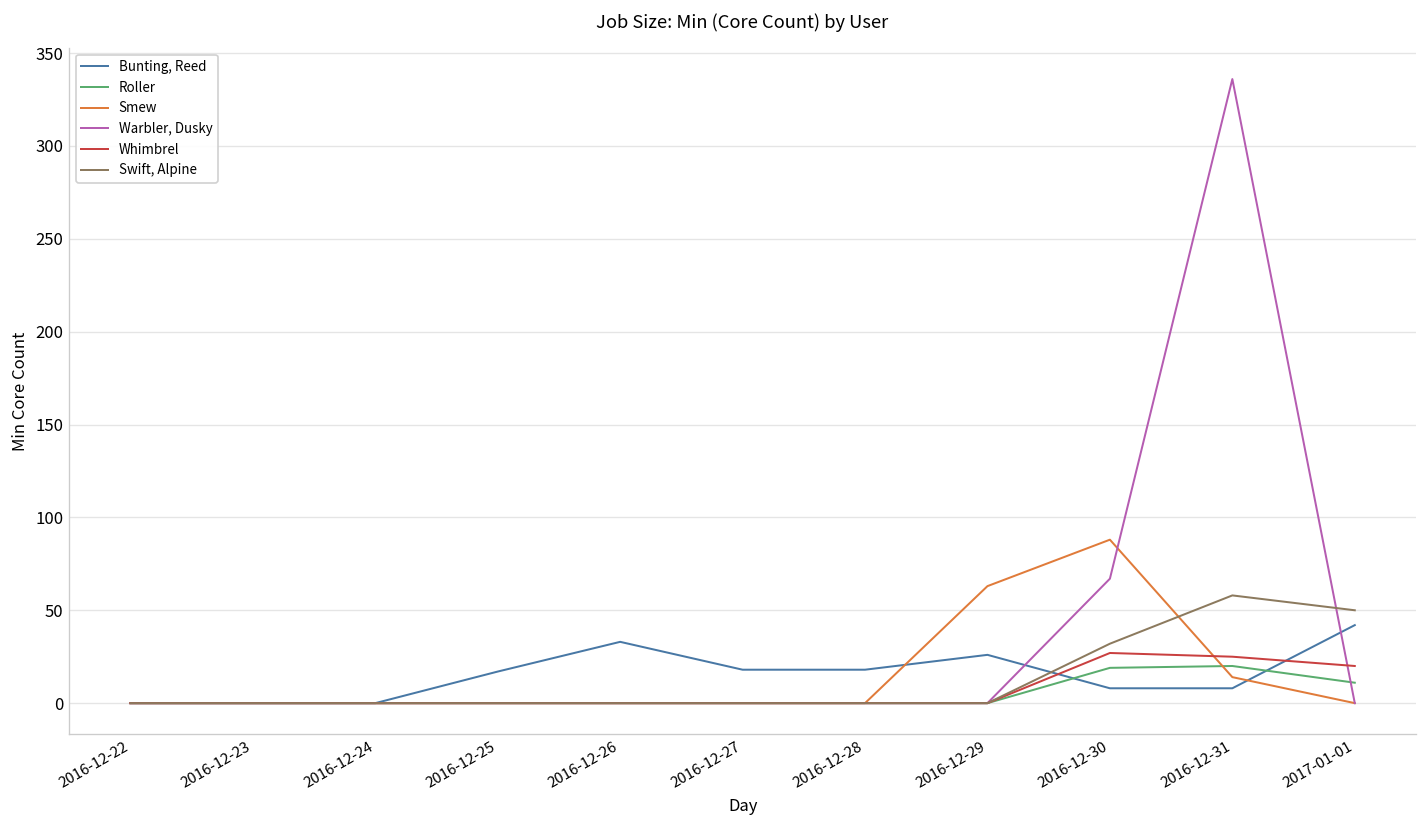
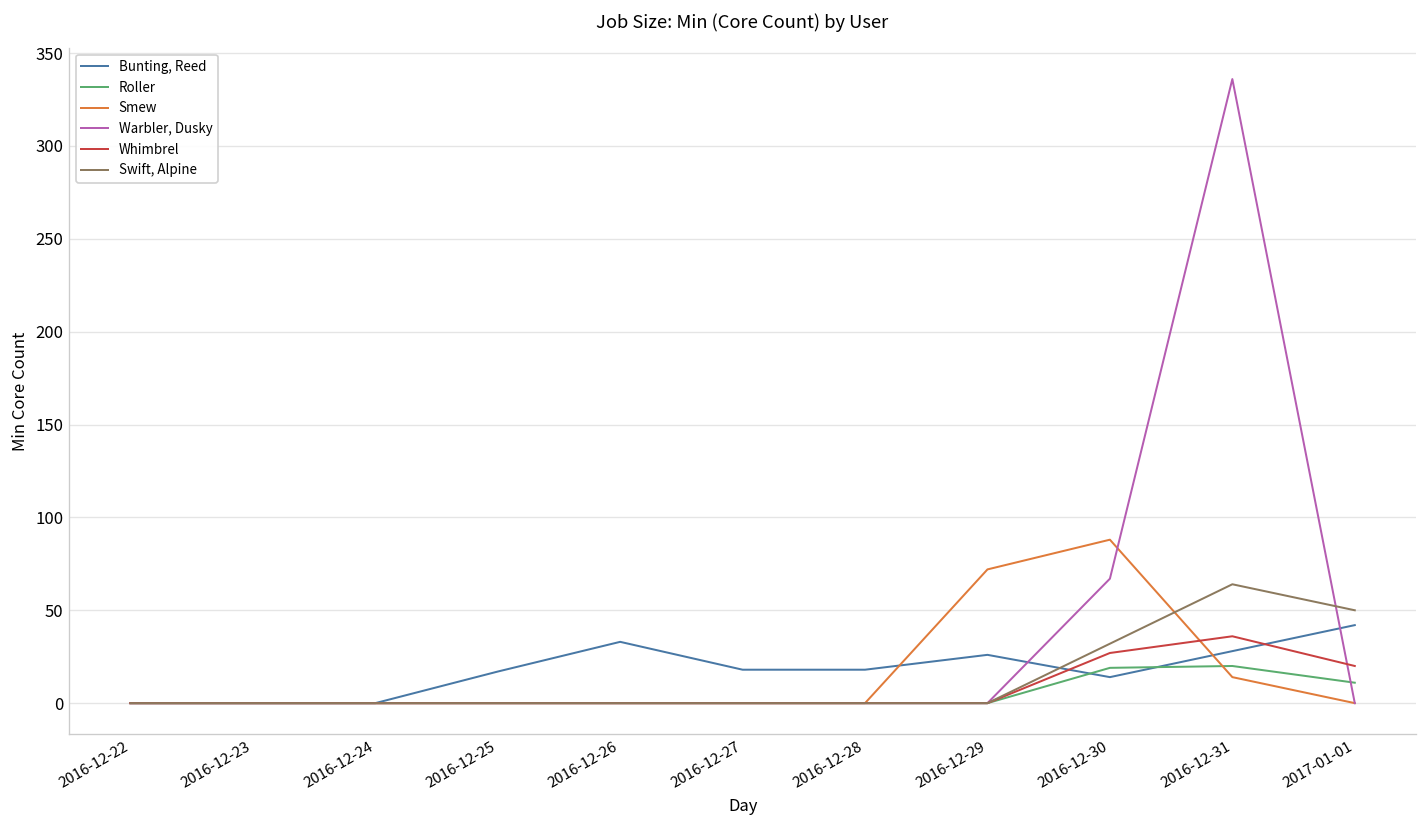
Smew, 2016-12-29: 63 -> 72
Bunting, Reed, 2016-12-30: 8 -> 14
Bunting, Reed, 2016-12-31: 8 -> 28
Whimbrel, 2016-12-31: 25 -> 36
Swift, Alpine, 2016-12-31: 58 -> 64
